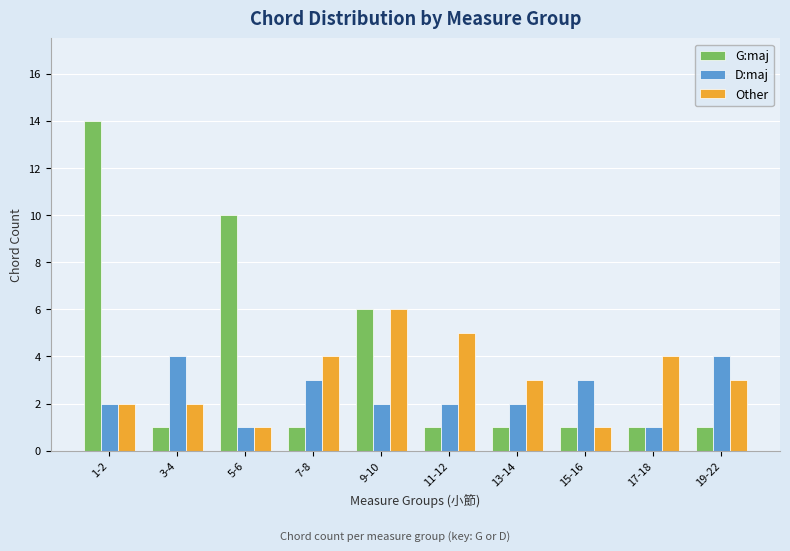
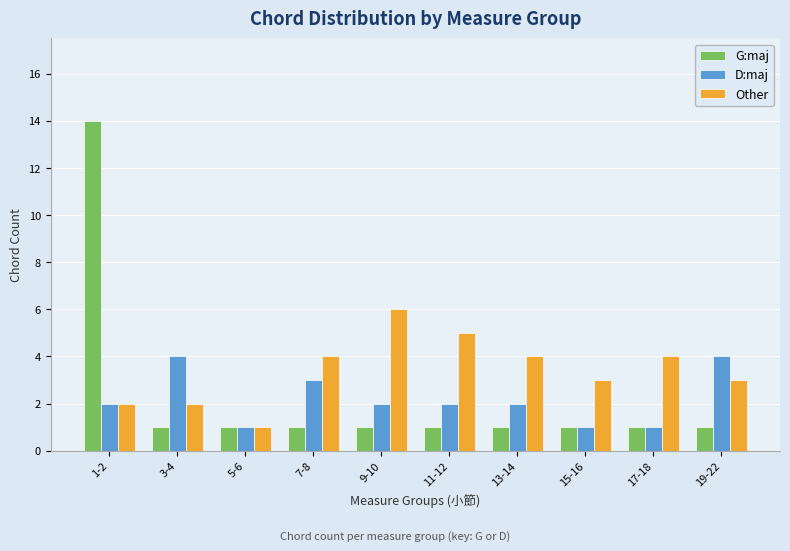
G:maj, 5-6: 10 -> 1
G:maj, 9-10: 6 -> 1
Other, 13-14: 3 -> 4
D:maj, 15-16: 3 -> 1
Other, 15-16: 1 -> 3
